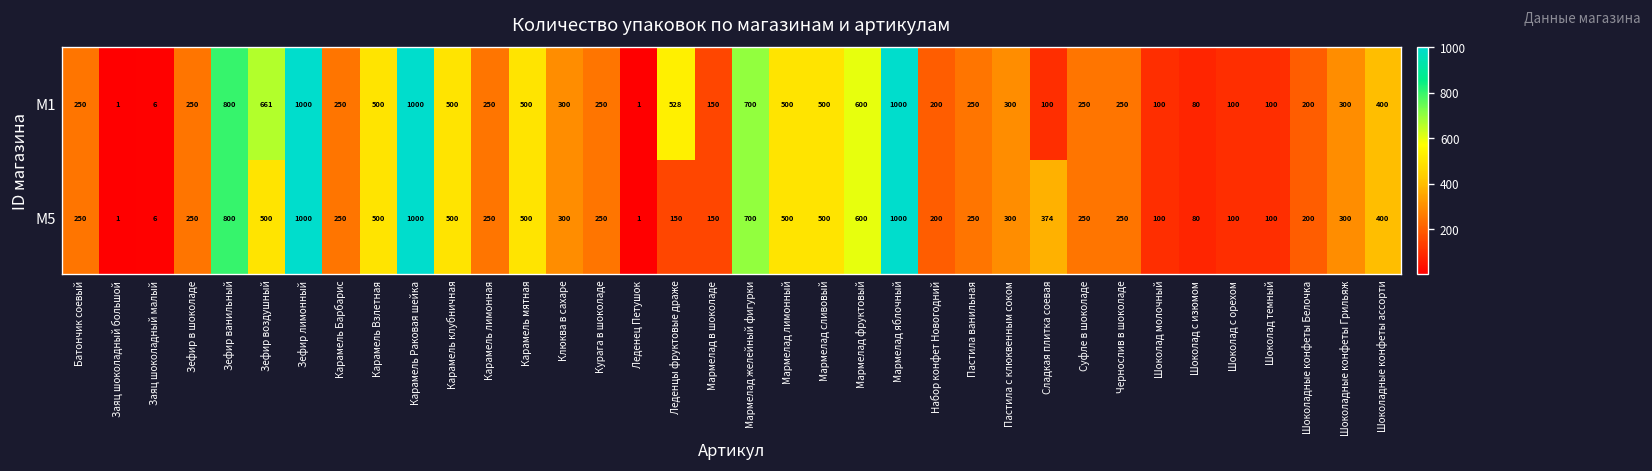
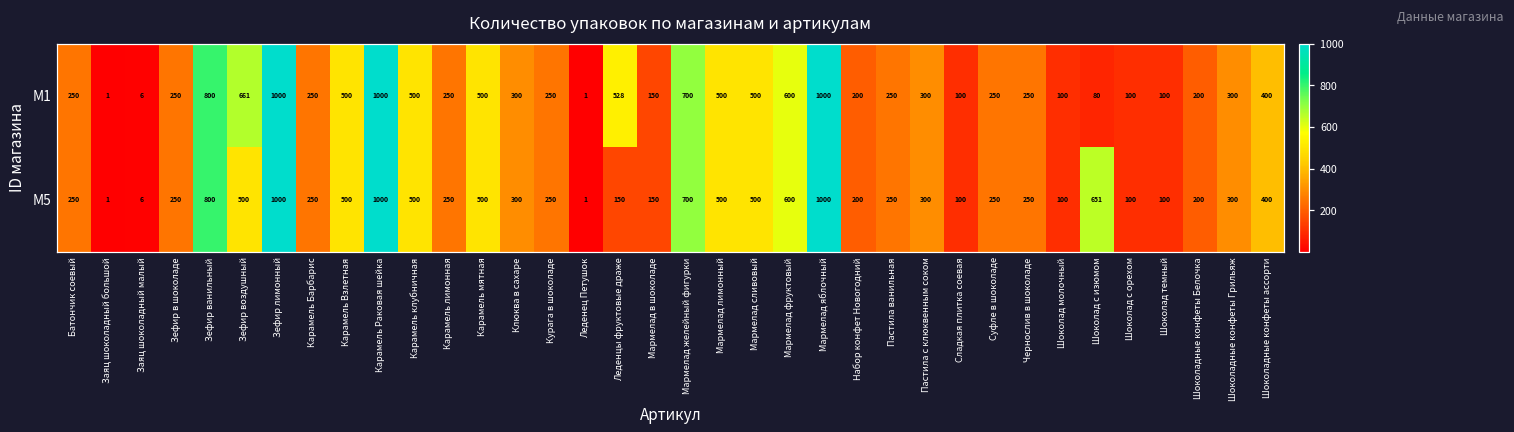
M5, Сладкая плитка соевая: 374 -> 100
M5, Шоколад с изюмом: 80 -> 651
